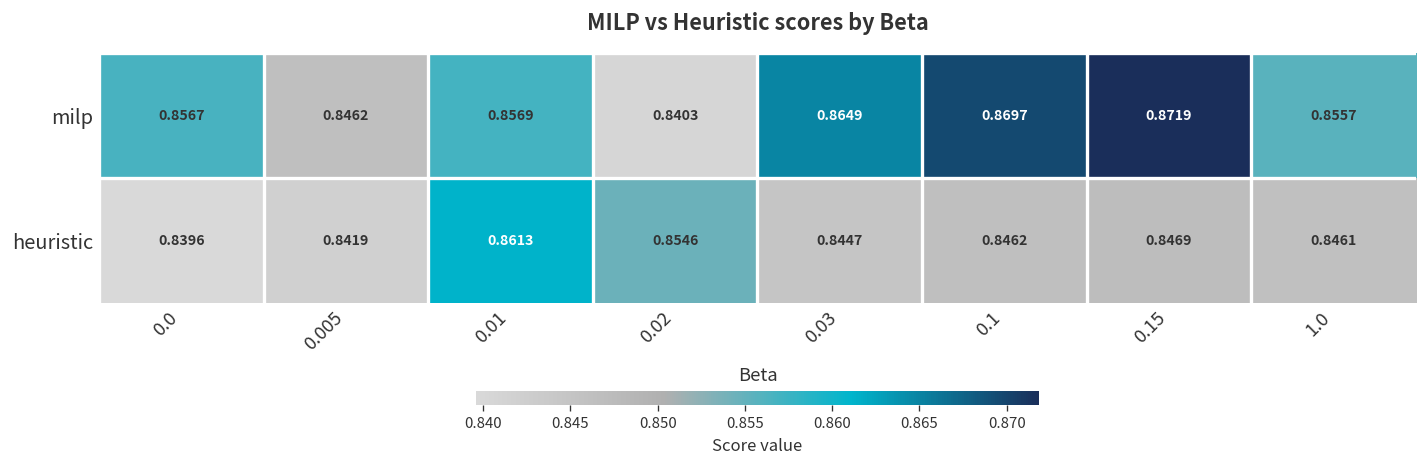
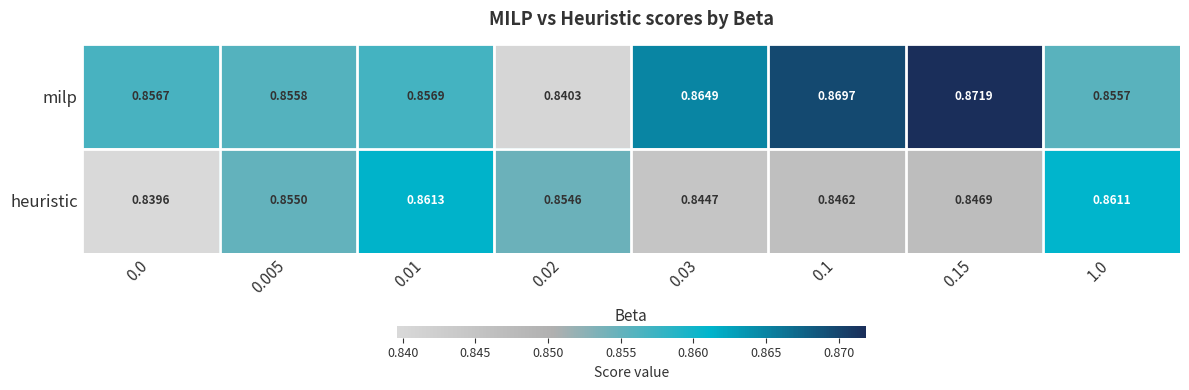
milp, 0.005: 0.8462 -> 0.8558
heuristic, 0.005: 0.8419 -> 0.8550
heuristic, 1.0: 0.8461 -> 0.8611
